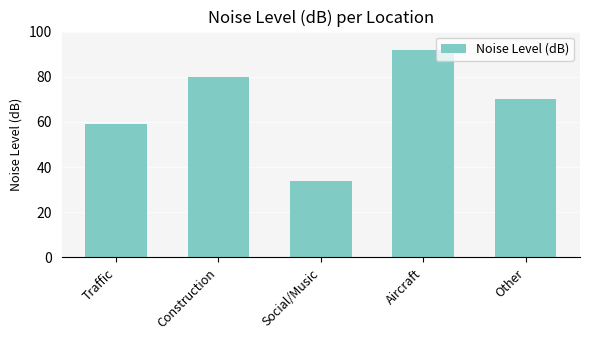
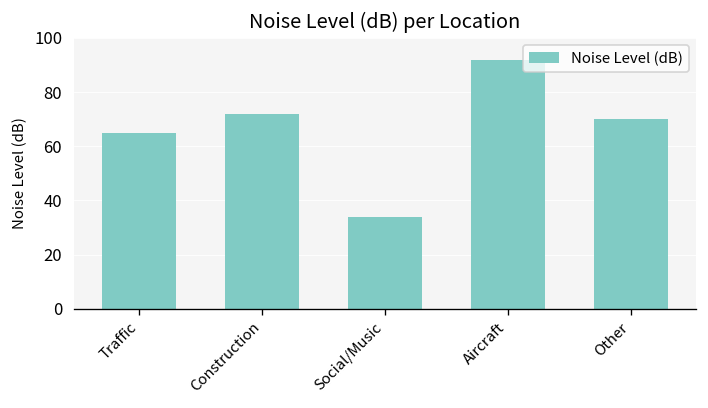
Traffic: 59 -> 65
Construction: 80 -> 72
